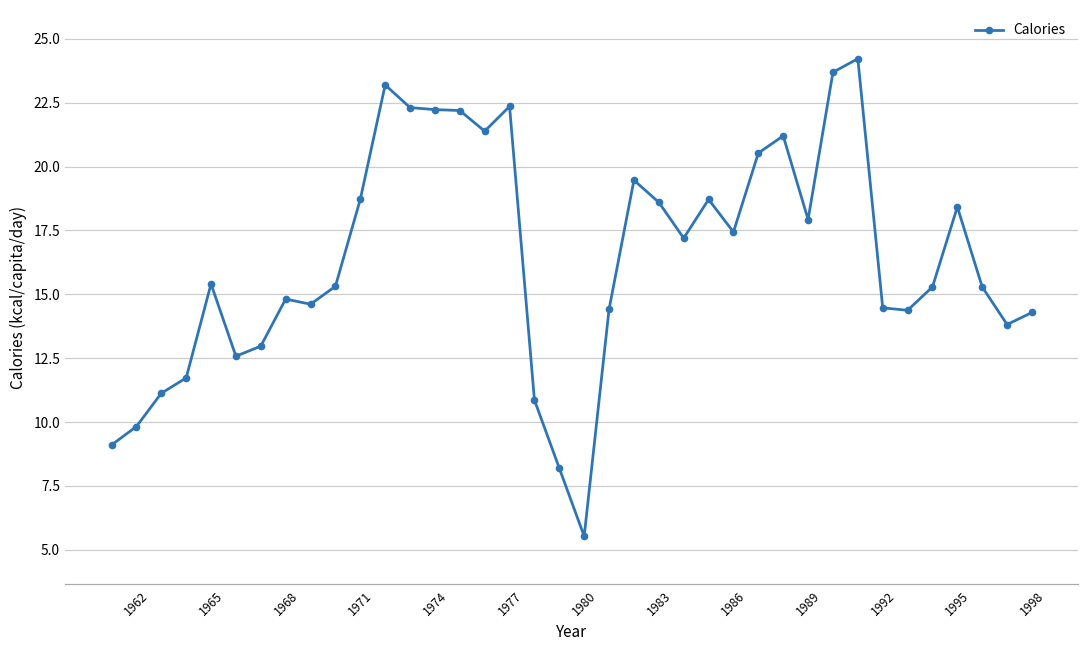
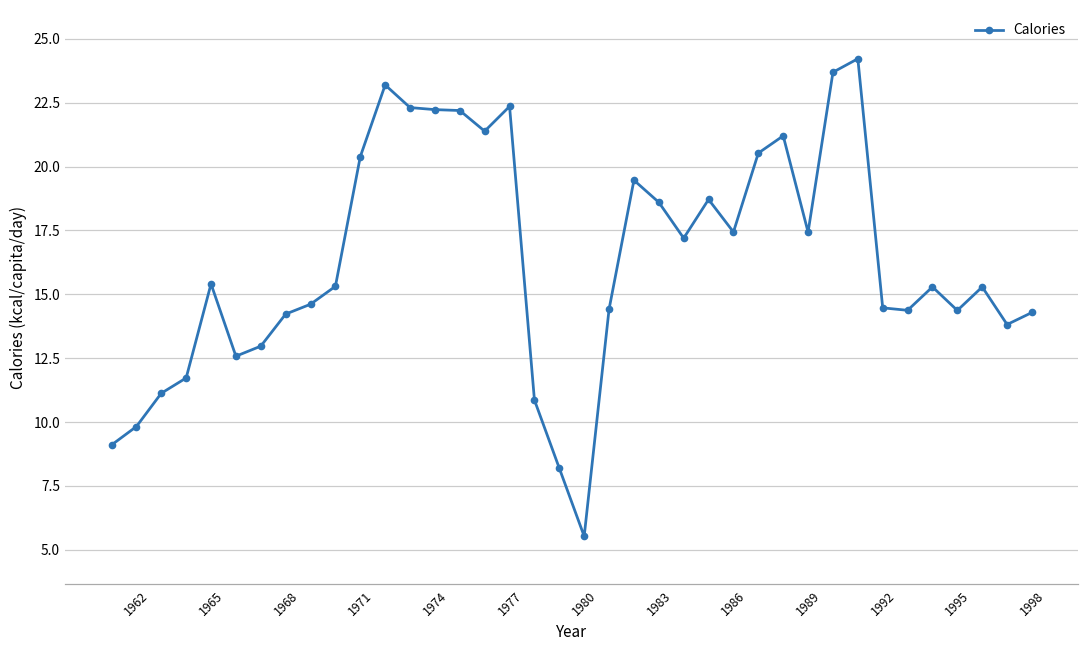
1968: 14.8 -> 14.2
1971: 18.7 -> 20.4
1989: 17.9 -> 17.4
1995: 18.4 -> 14.4
